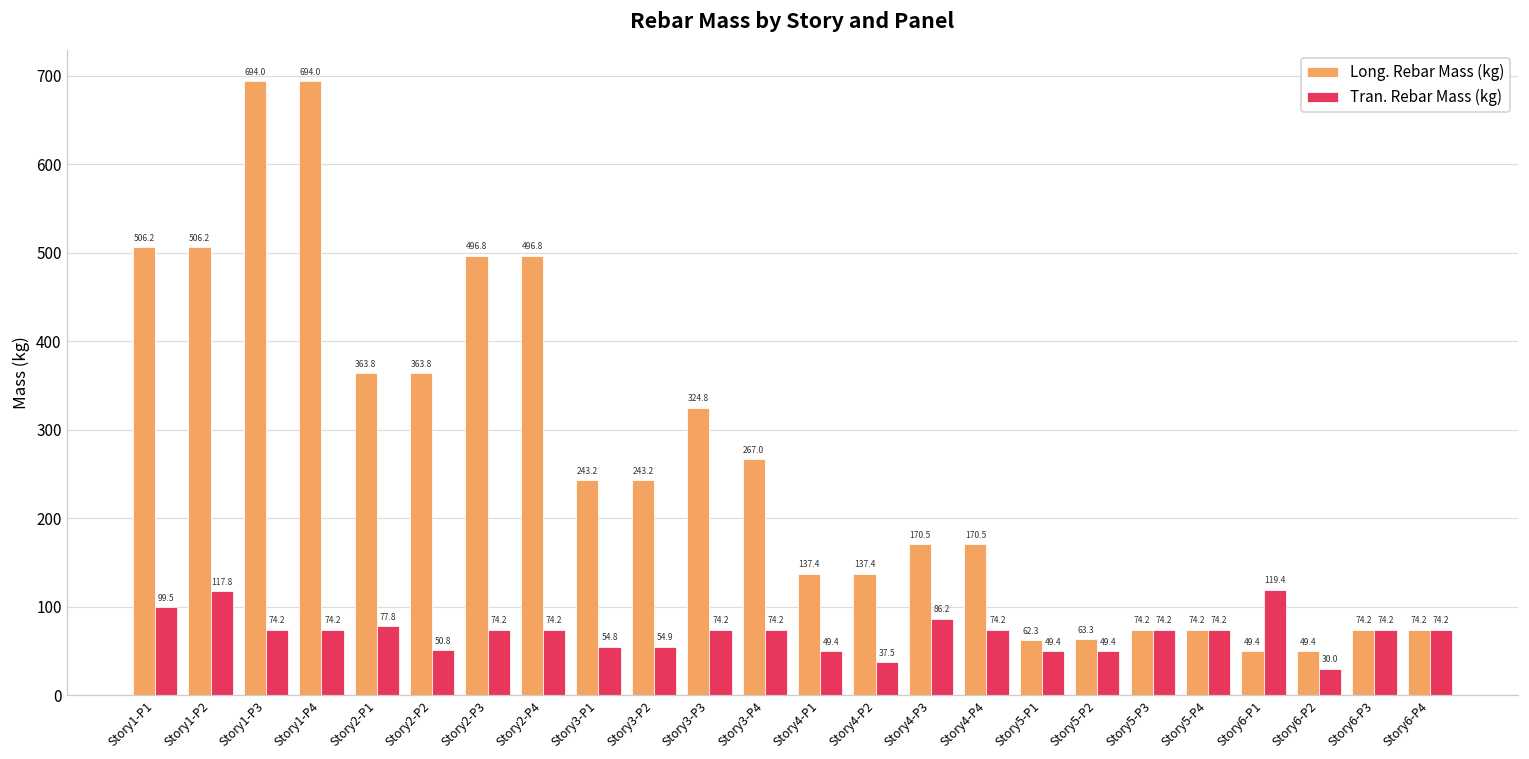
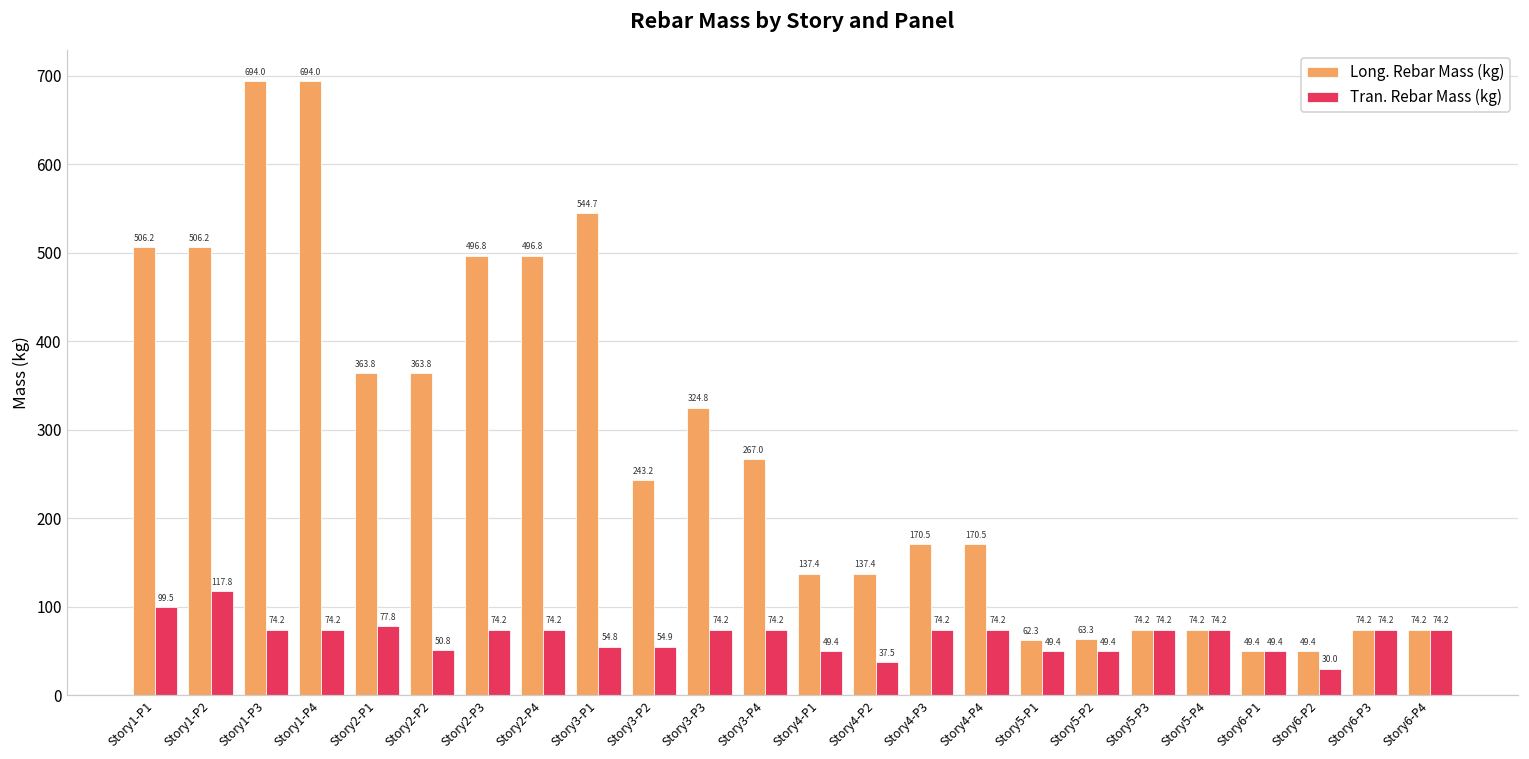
Long. Rebar Mass (kg), Story3-P1: 243.2 -> 544.7
Tran. Rebar Mass (kg), Story4-P3: 86.2 -> 74.2
Tran. Rebar Mass (kg), Story6-P1: 119.4 -> 49.4
